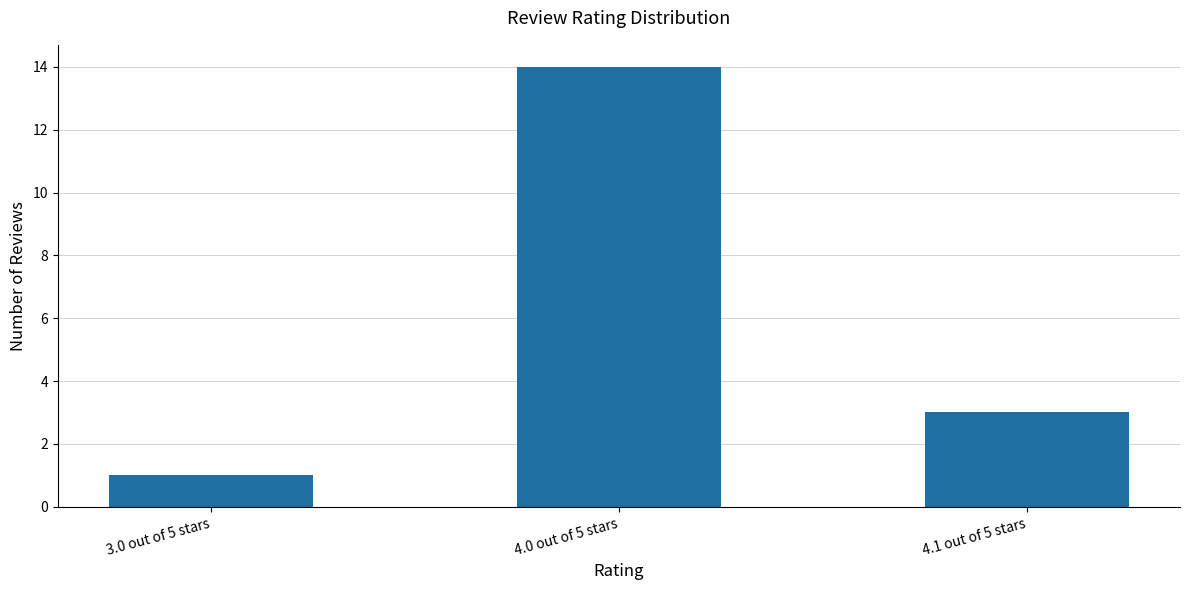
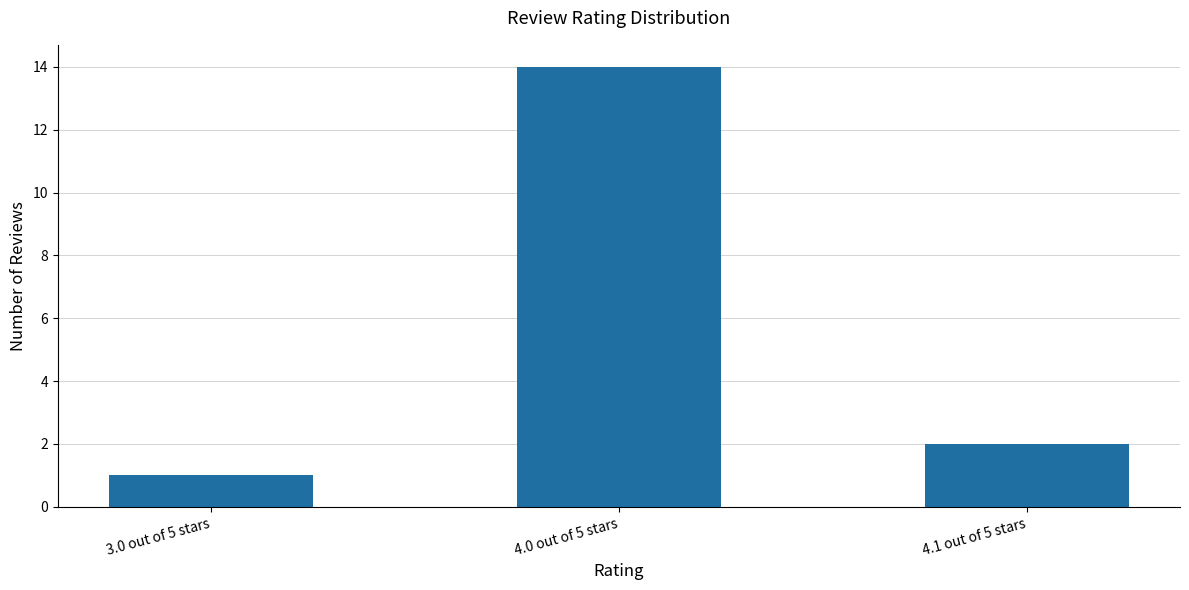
4.1 out of 5 stars: 3 -> 2
